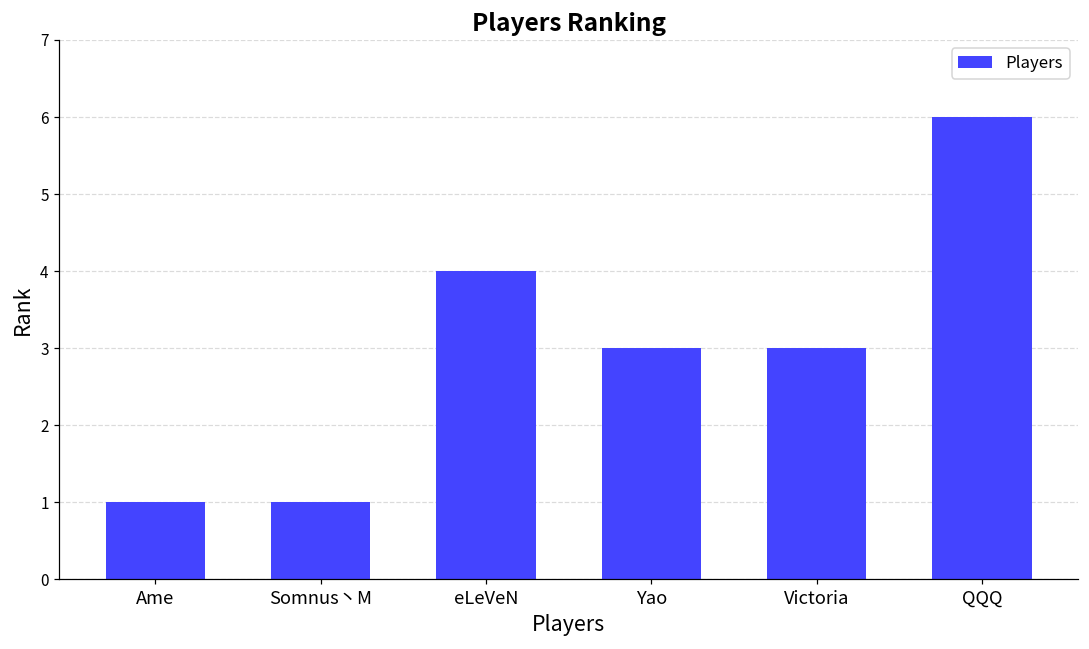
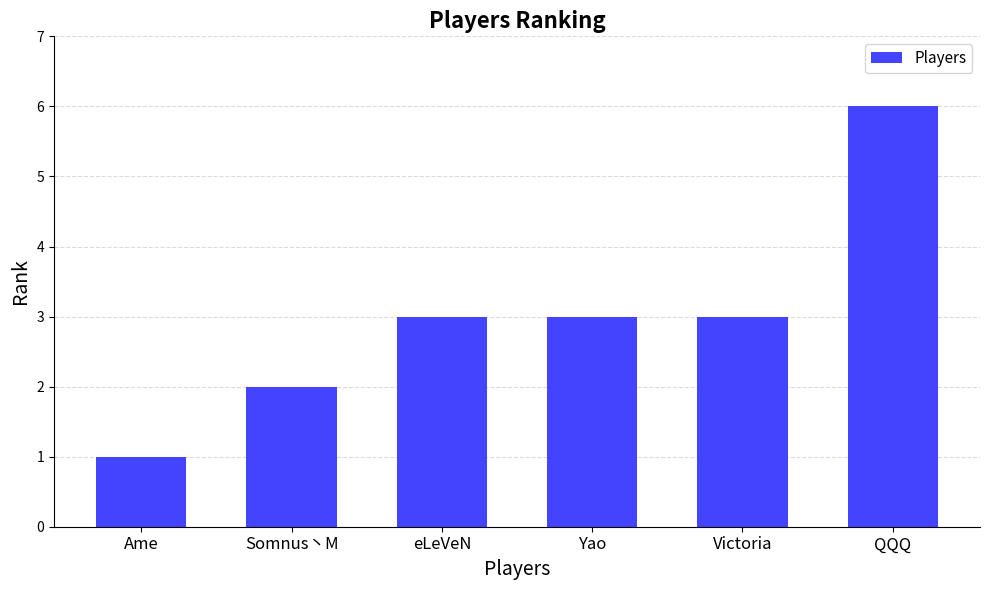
Somnus丶M: 1 -> 2
eLeVeN: 4 -> 3
